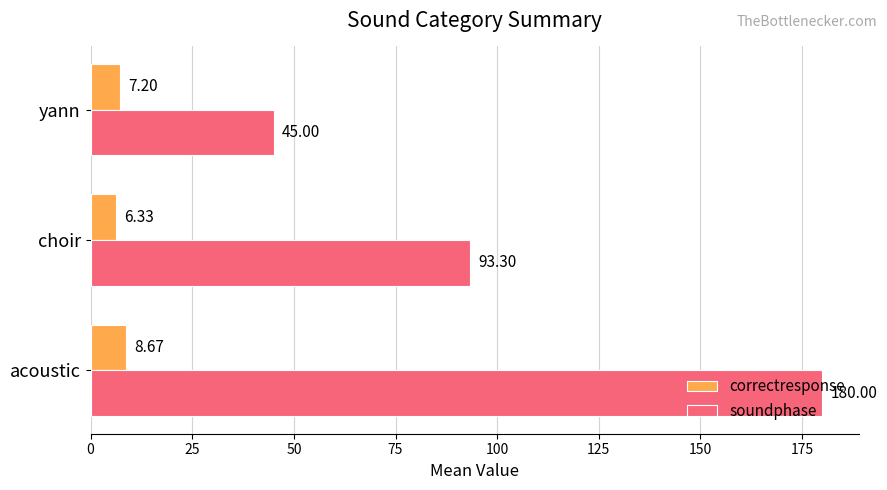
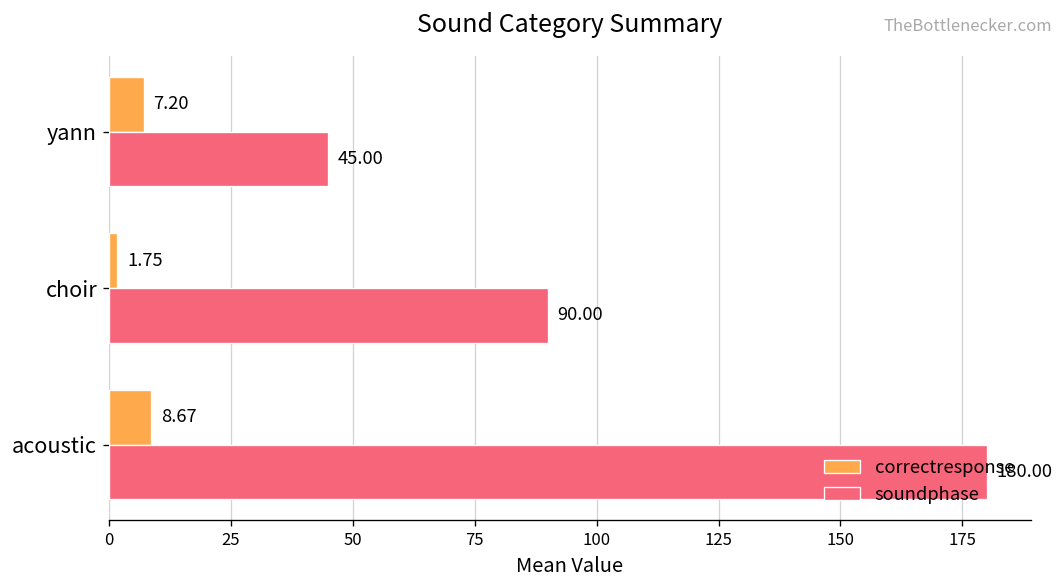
correctresponse, choir: 6.33 -> 1.75
soundphase, choir: 93.30 -> 90.00
